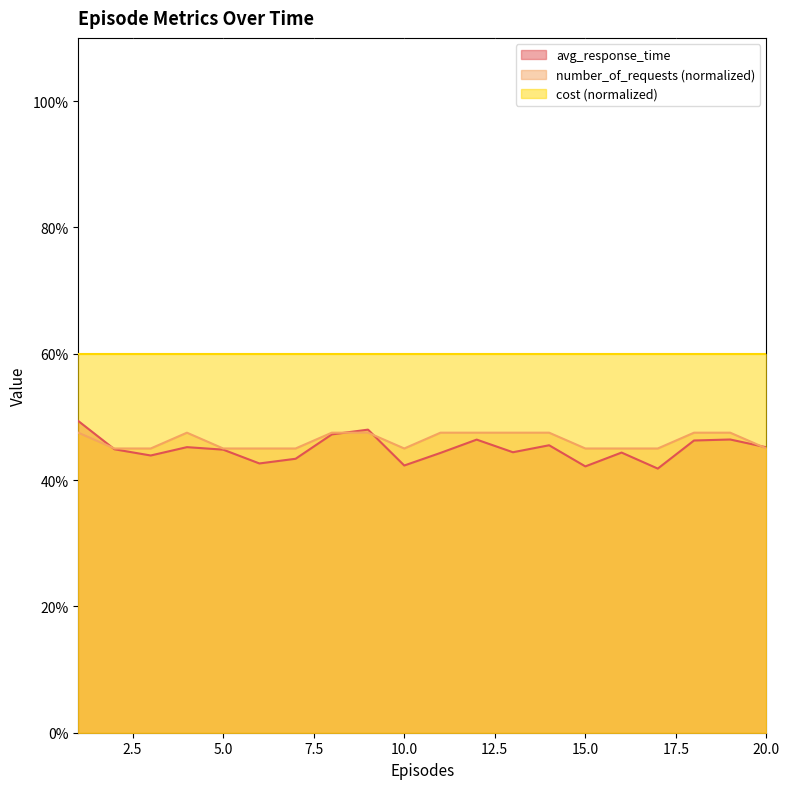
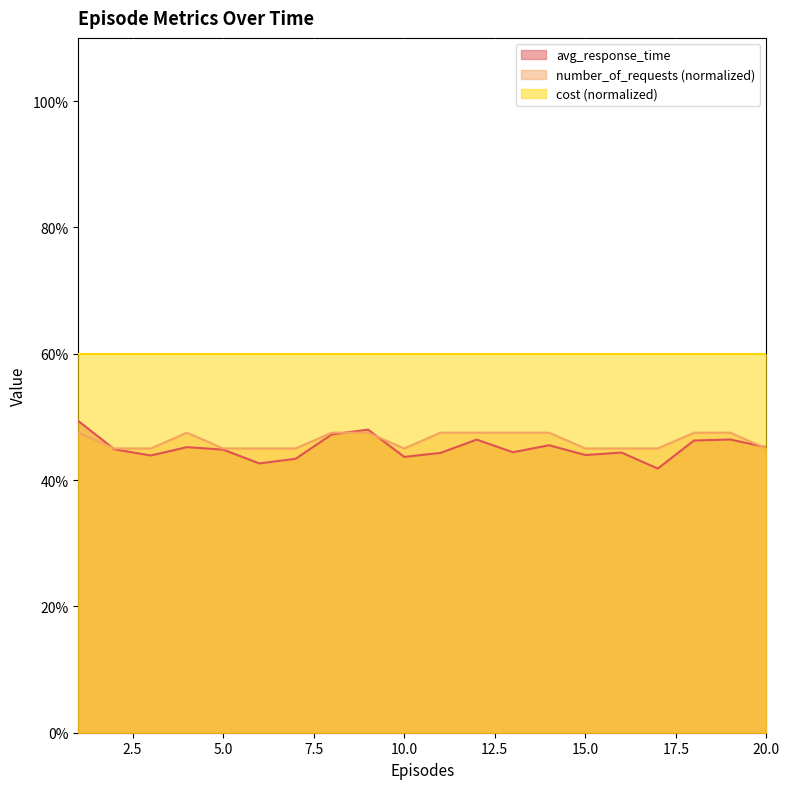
avg_response_time, 10.0: 42% -> 44%
avg_response_time, 15.0: 42% -> 44%
